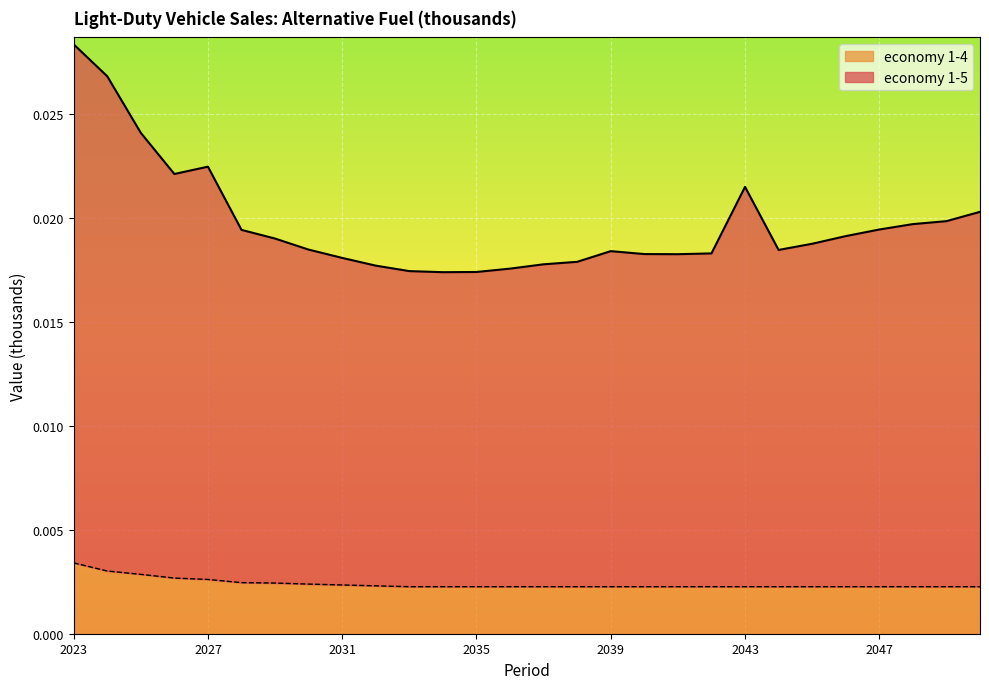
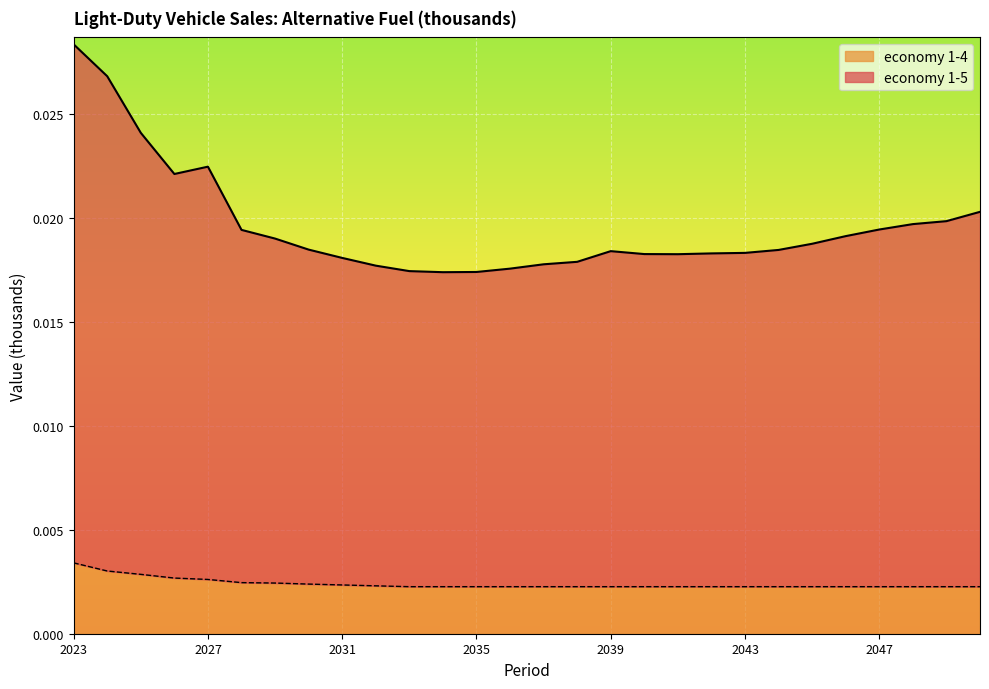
economy 1-5, 2043: 0.0192 -> 0.0161
